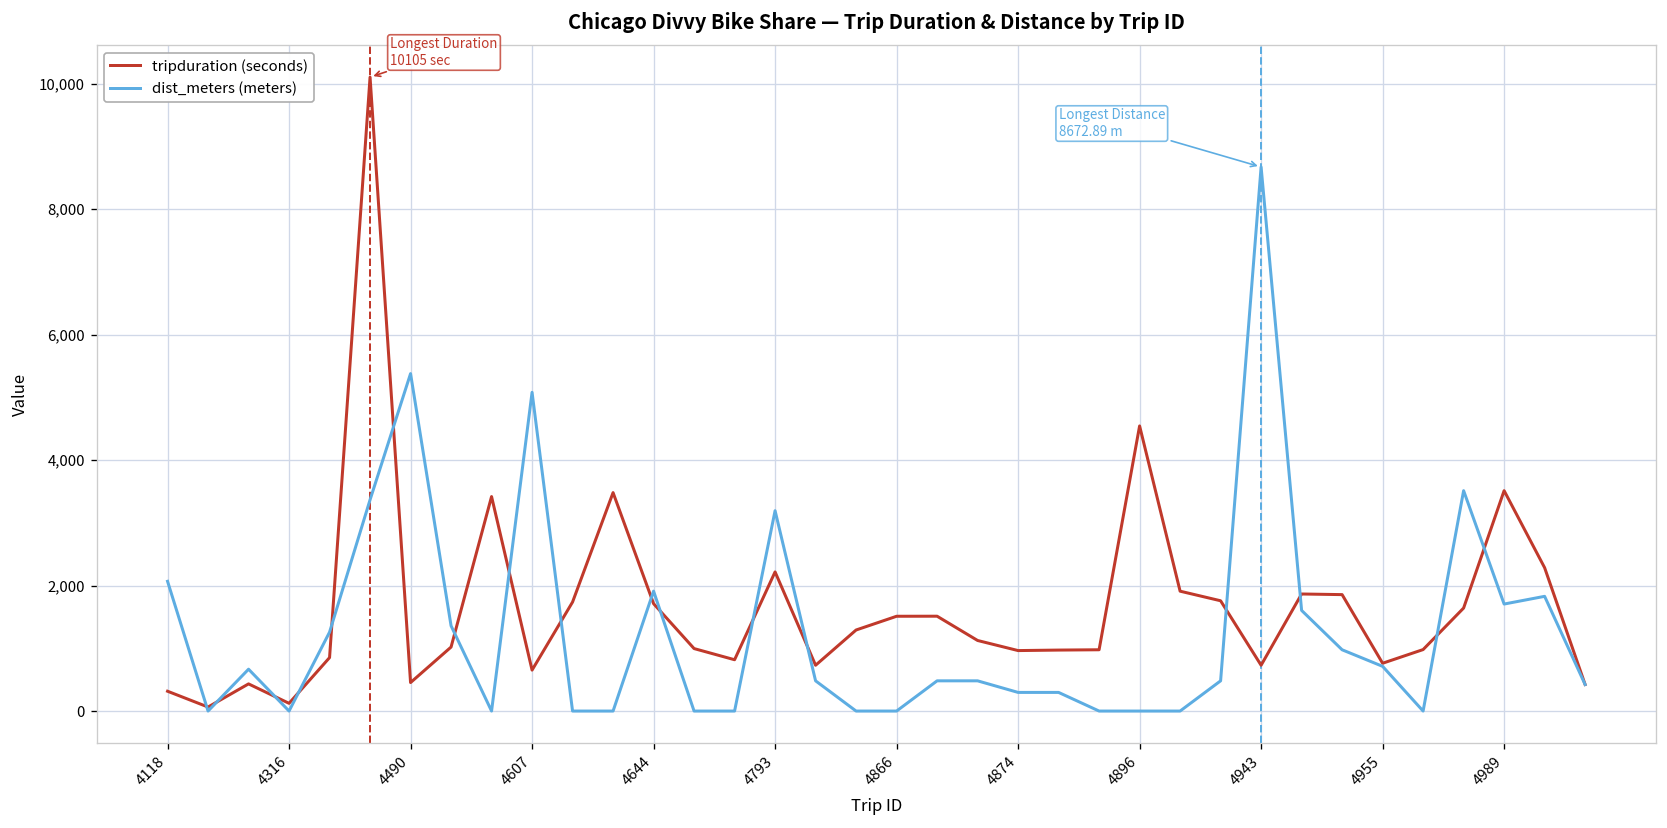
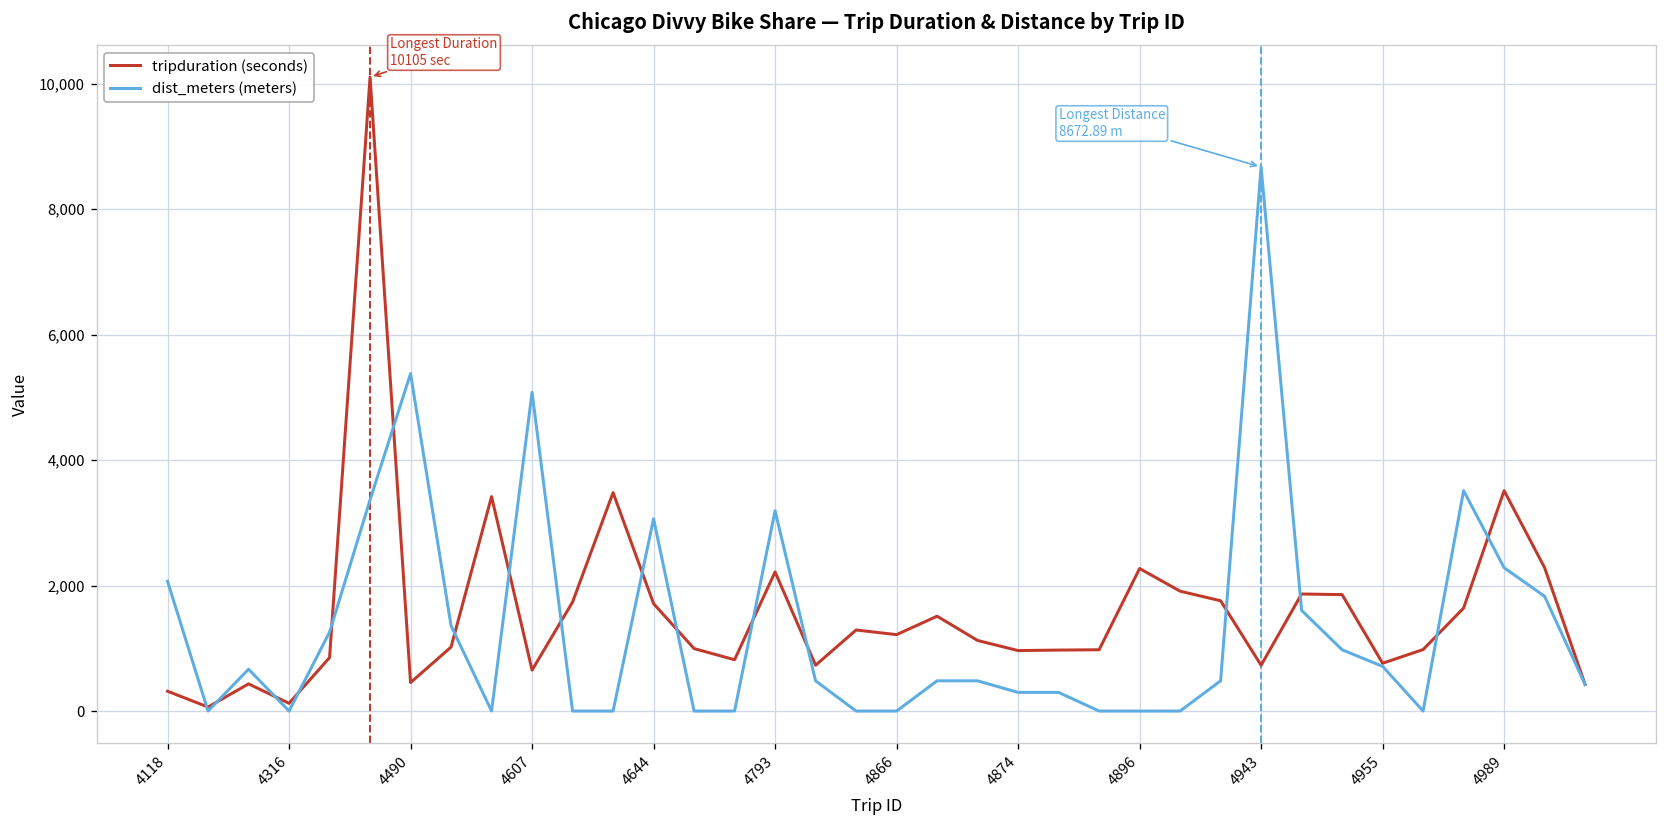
dist_meters (meters), 4644: 1,900 -> 3,100
tripduration (seconds), 4866: 1,500 -> 1,200
tripduration (seconds), 4896: 4,500 -> 2,300
dist_meters (meters), 4989: 1,700 -> 2,300
